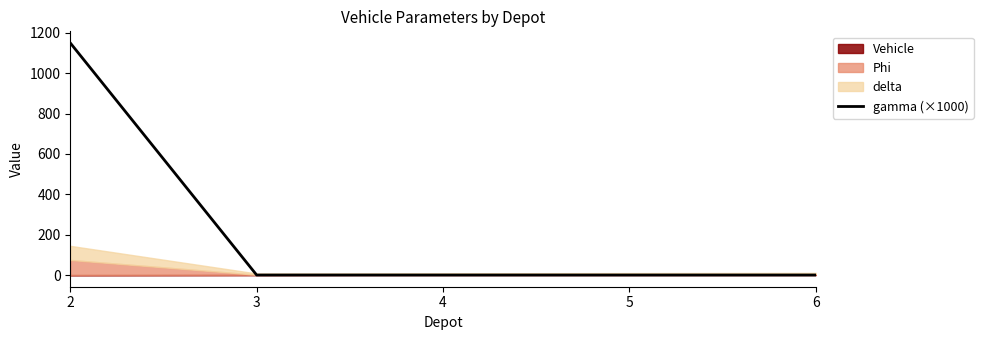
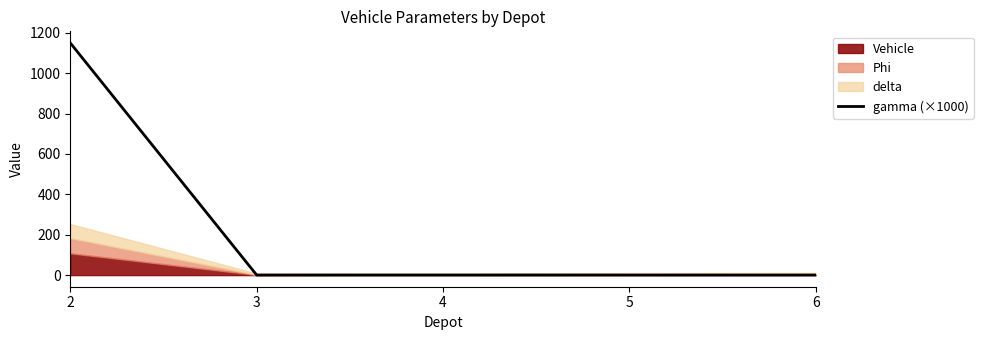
Vehicle, 2: 0 -> 110
